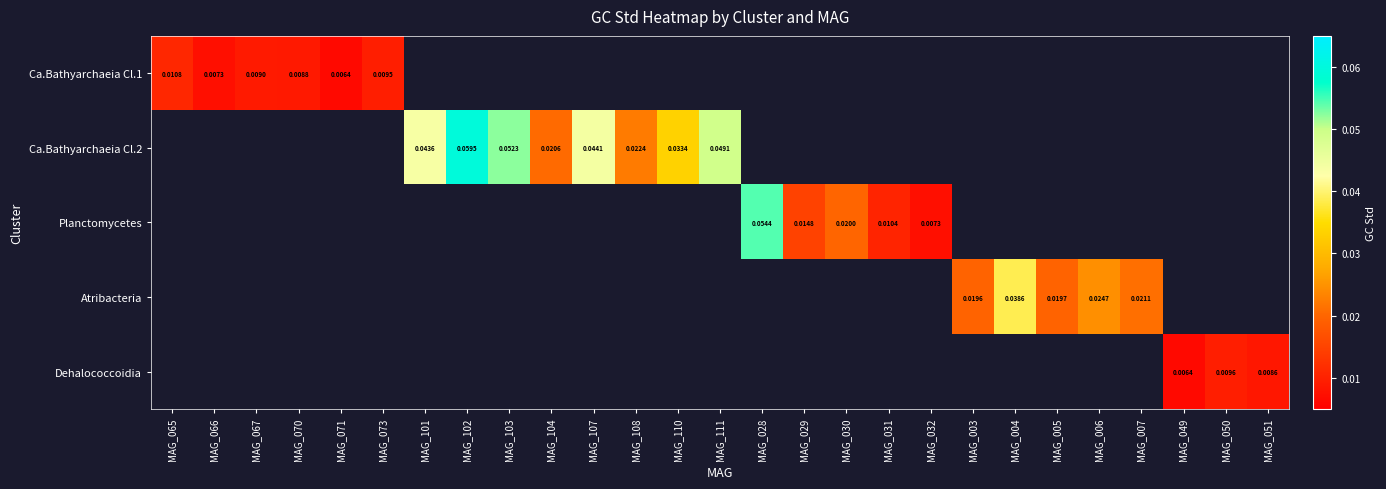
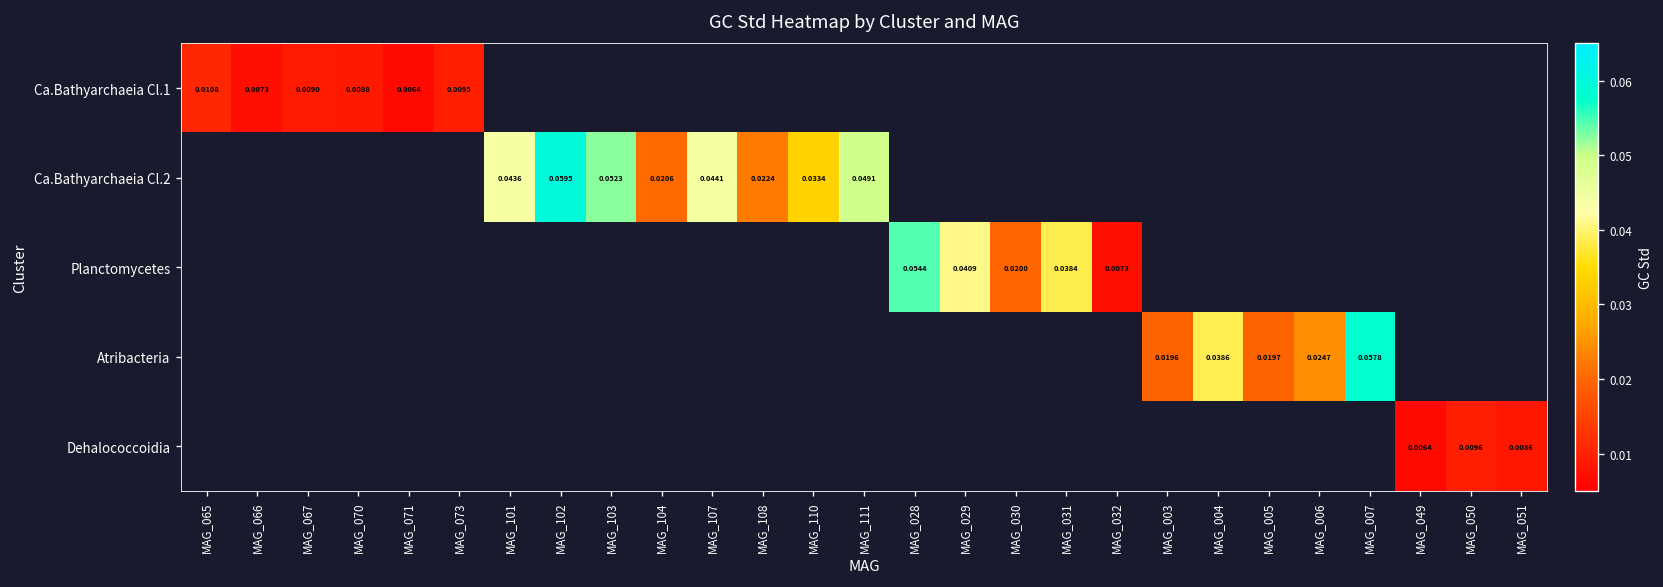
Planctomycetes, MAG_029: 0.0148 -> 0.0409
Planctomycetes, MAG_031: 0.0104 -> 0.0384
Atribacteria, MAG_007: 0.0211 -> 0.0578
